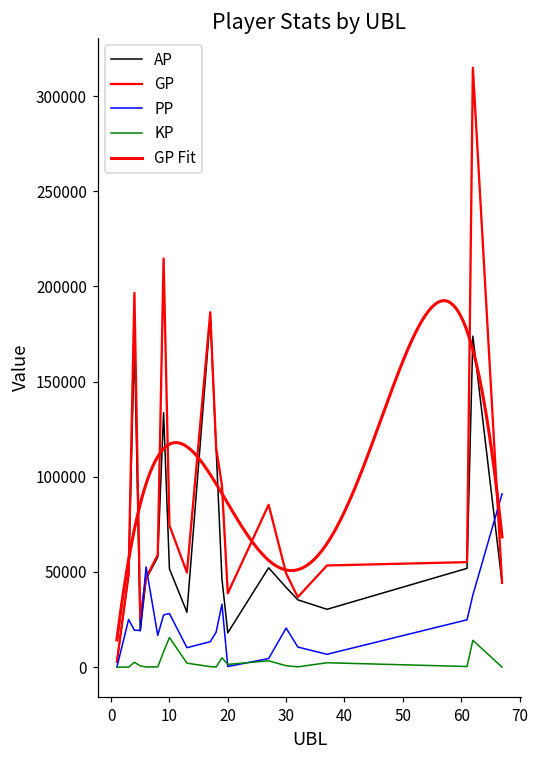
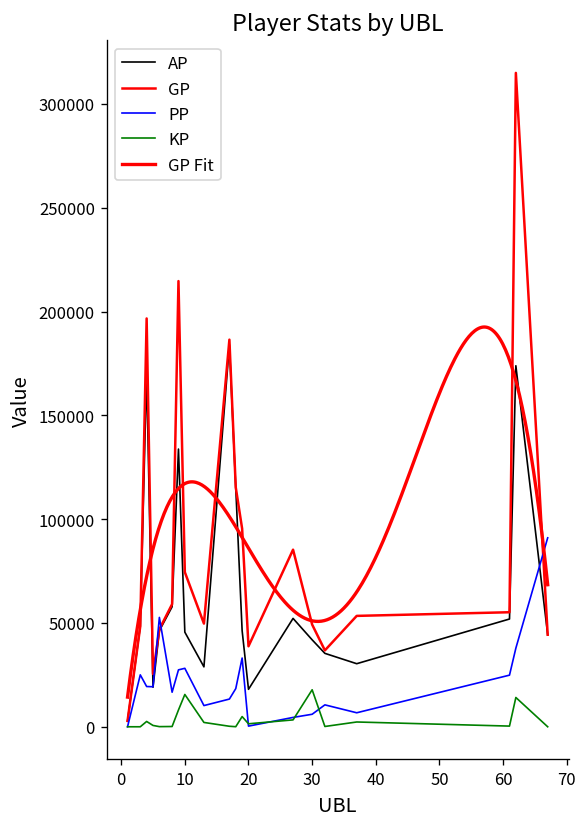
AP, 10: 52000 -> 46000
PP, 30: 21000 -> 6000
KP, 30: 1000 -> 18000
